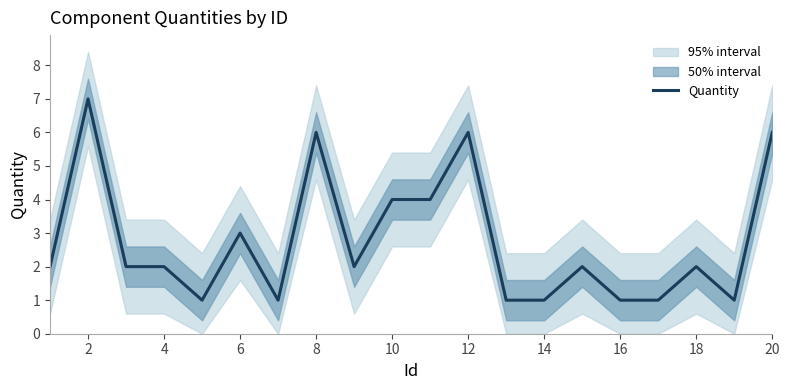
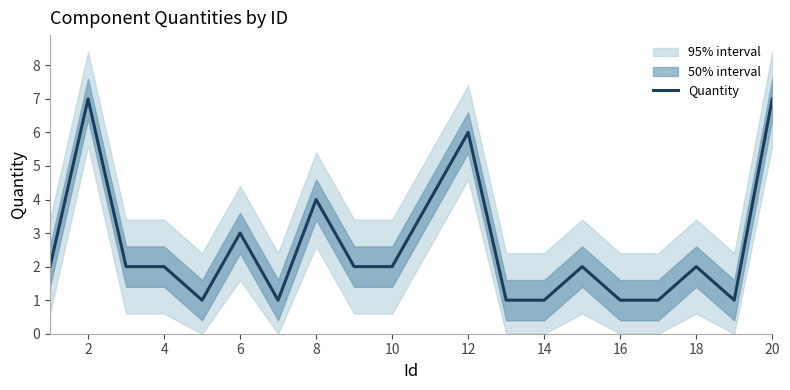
Quantity, 8: 6 -> 4
Quantity, 10: 4 -> 2
Quantity, 20: 6 -> 7
